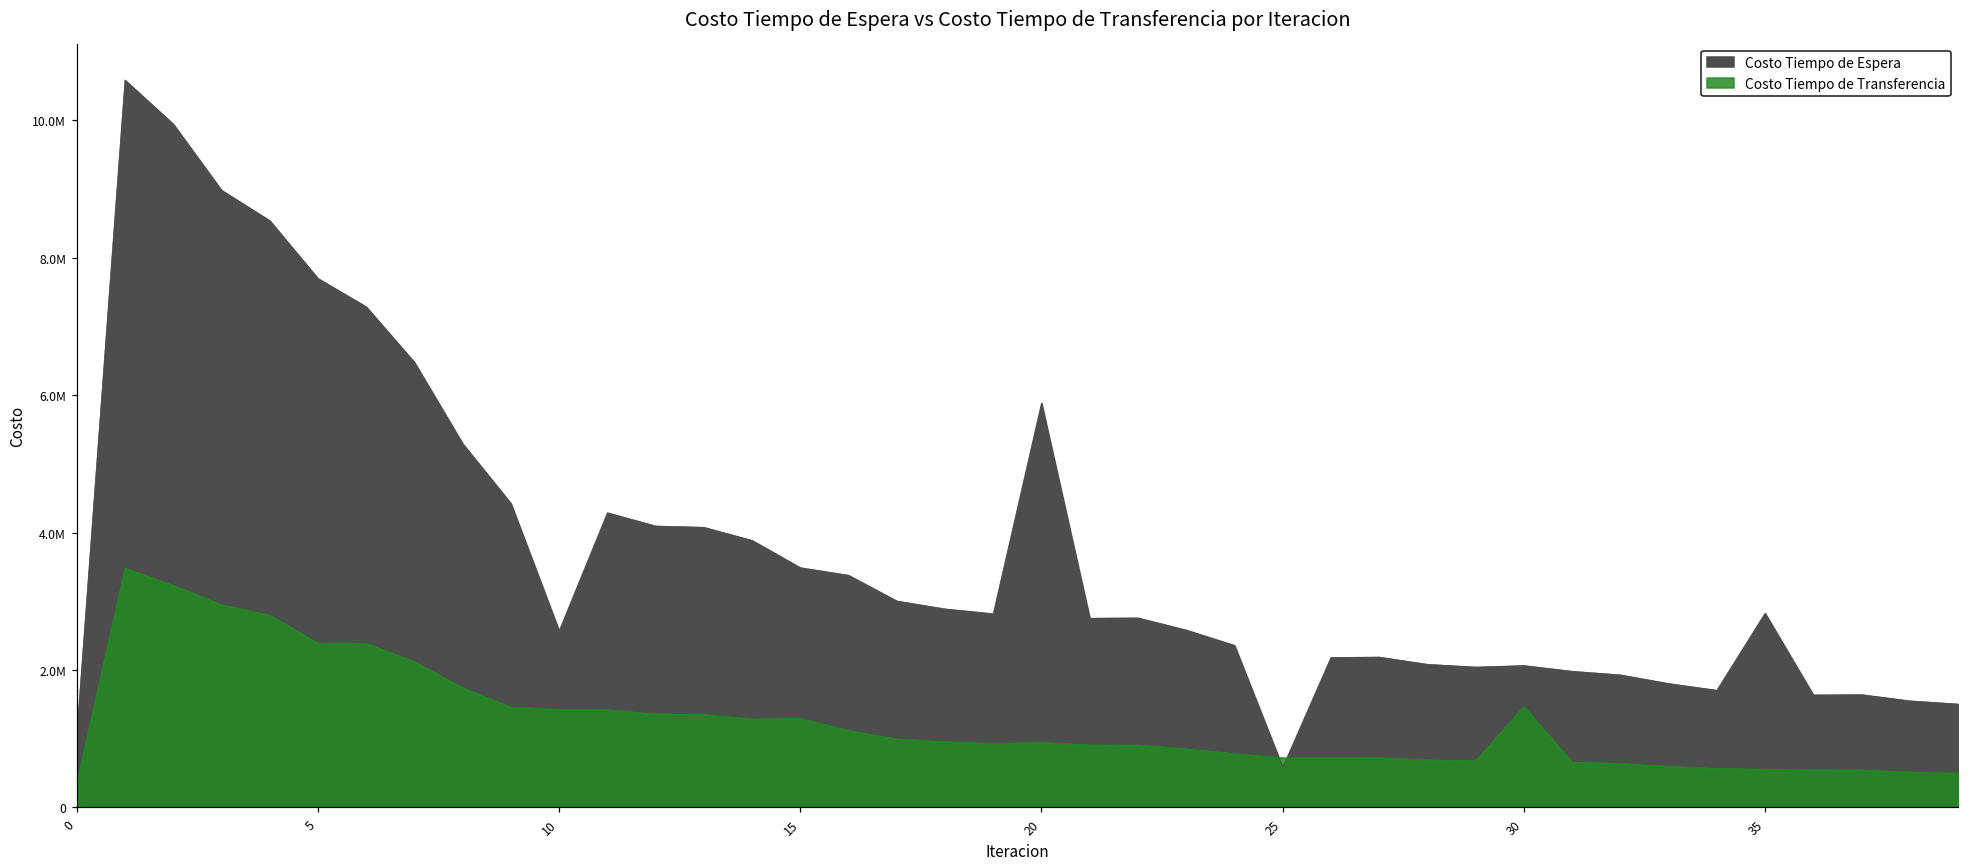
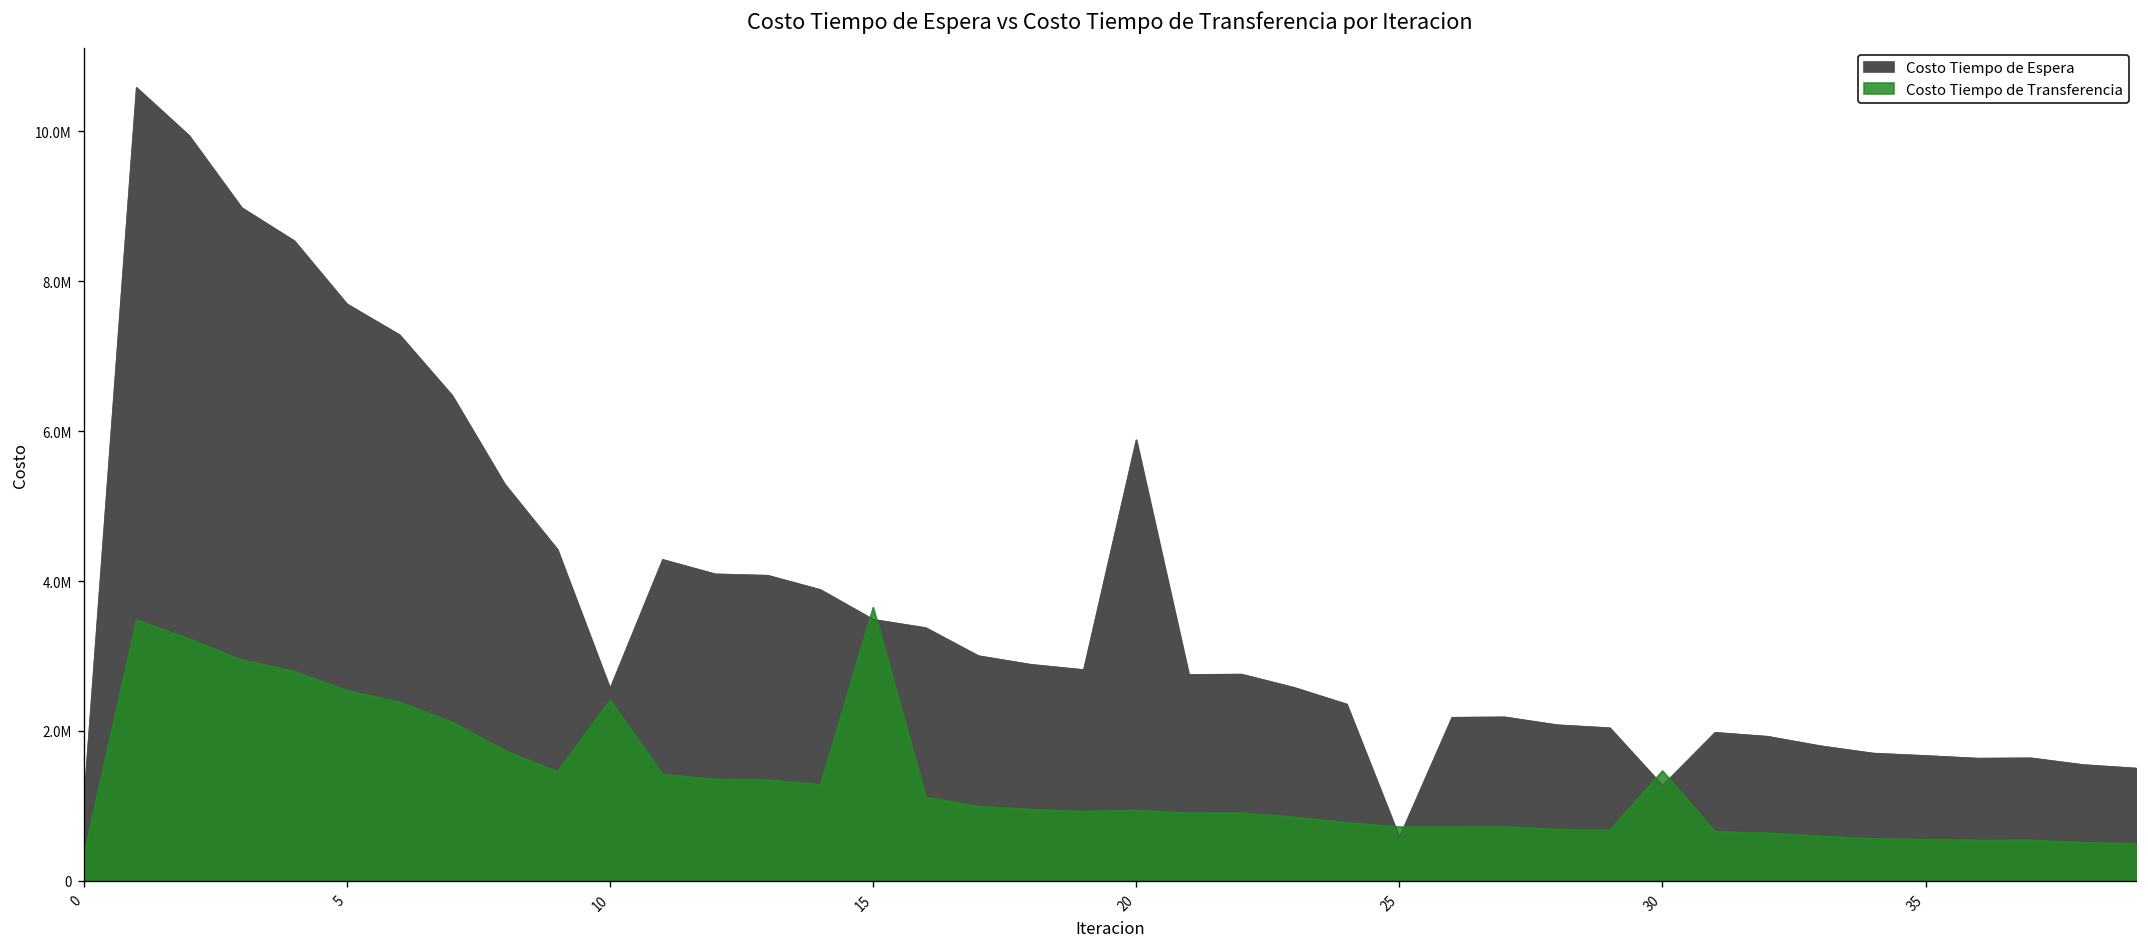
Costo Tiempo de Transferencia, 5: 2400000 -> 2500000
Costo Tiempo de Transferencia, 10: 1400000 -> 2400000
Costo Tiempo de Transferencia, 15: 1300000 -> 3600000
Costo Tiempo de Espera, 30: 2100000 -> 1300000
Costo Tiempo de Espera, 35: 2800000 -> 1700000
